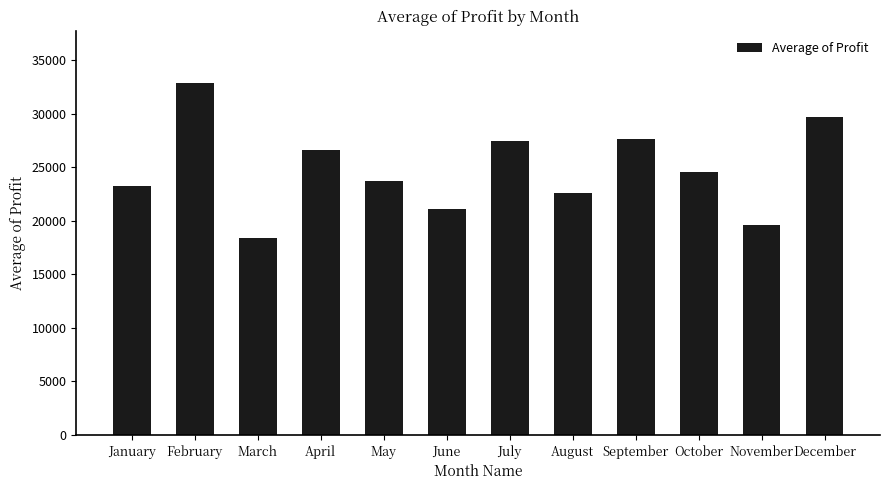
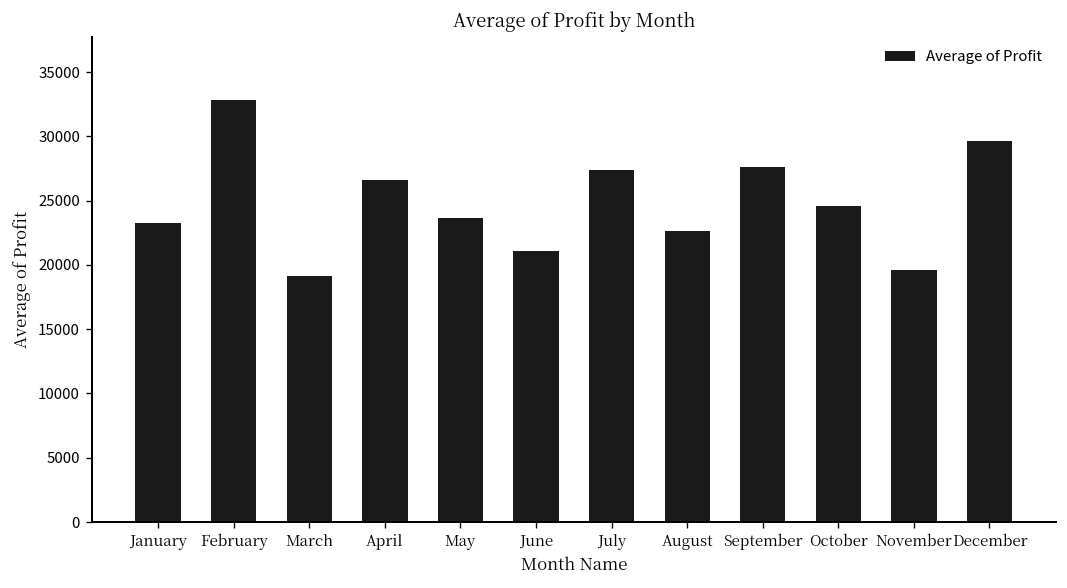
March: 18400 -> 19100
